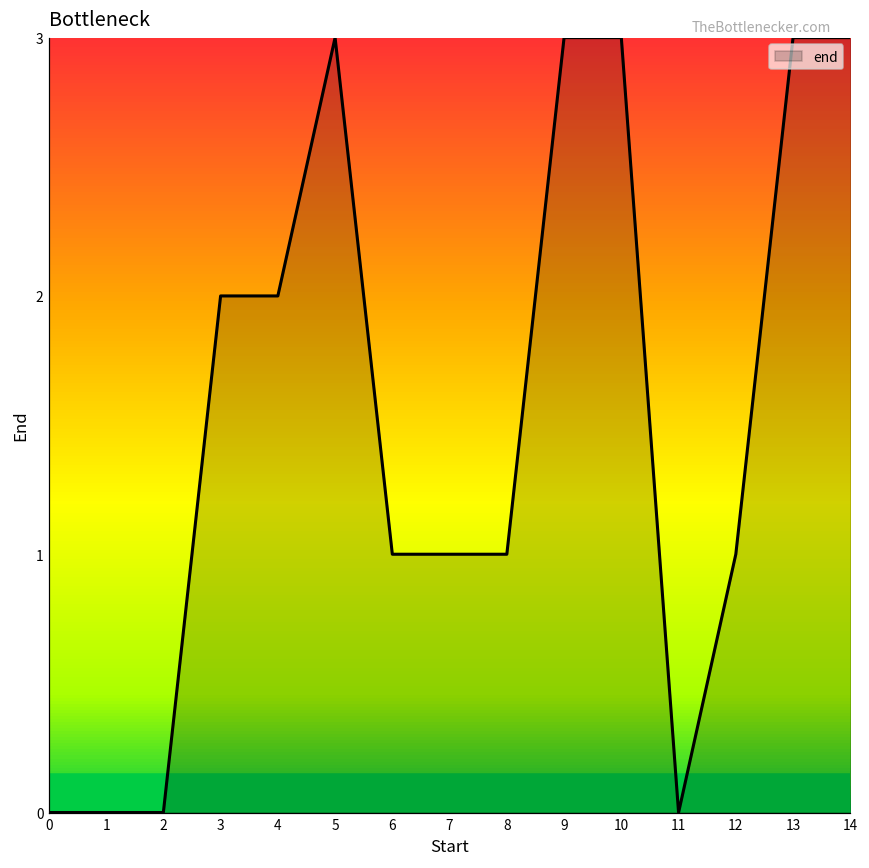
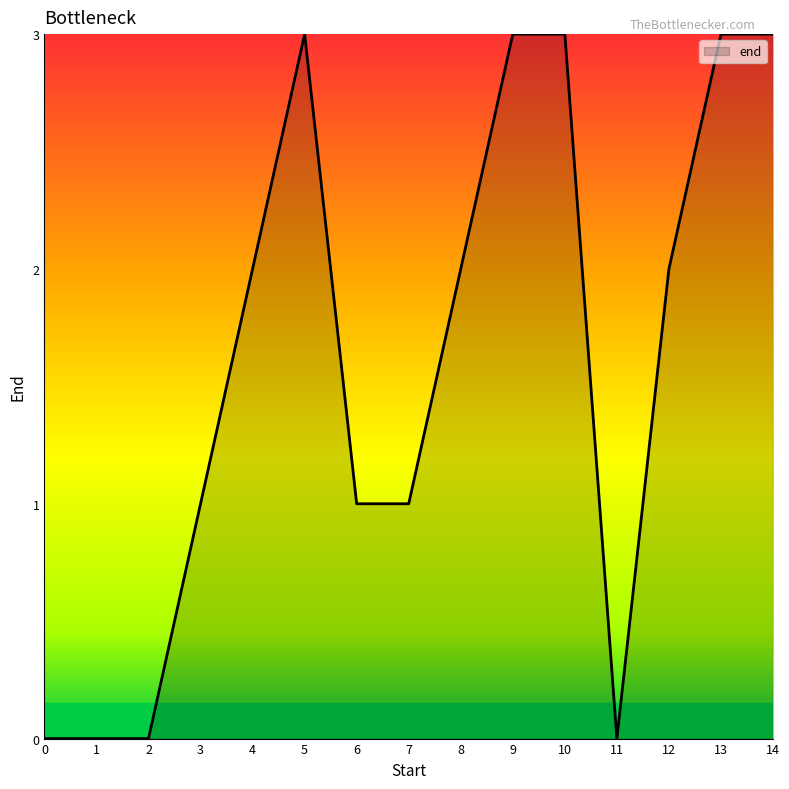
3: 2 -> 1
8: 1 -> 2
12: 1 -> 2
